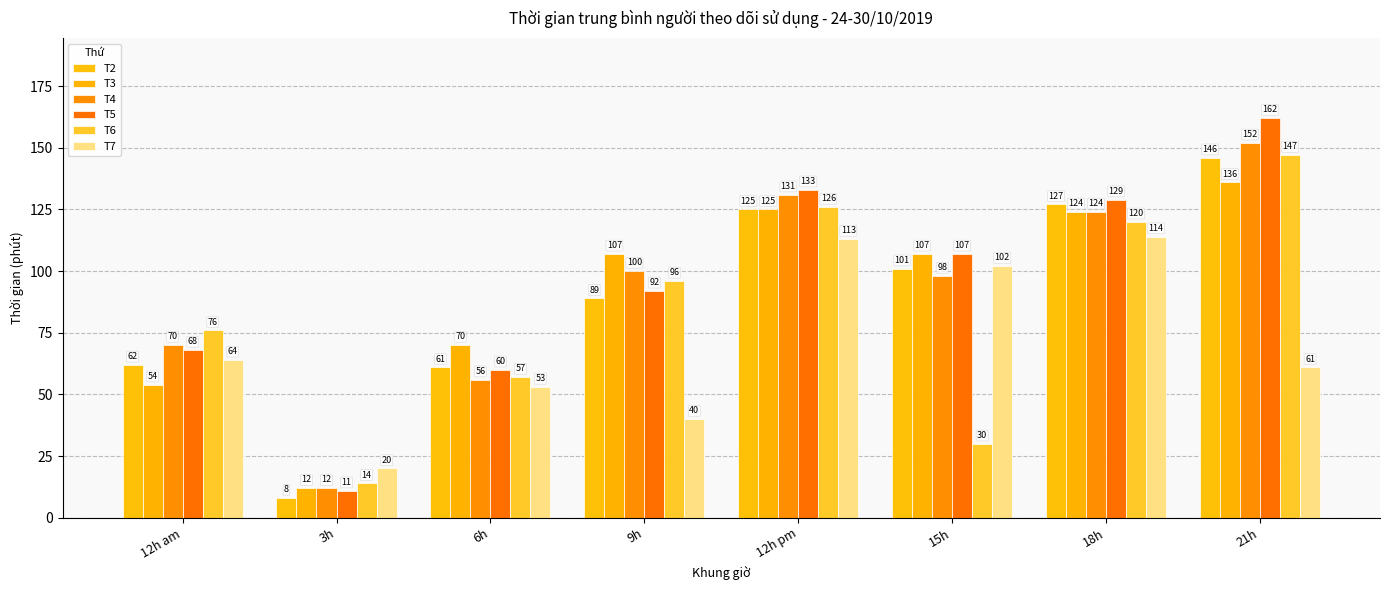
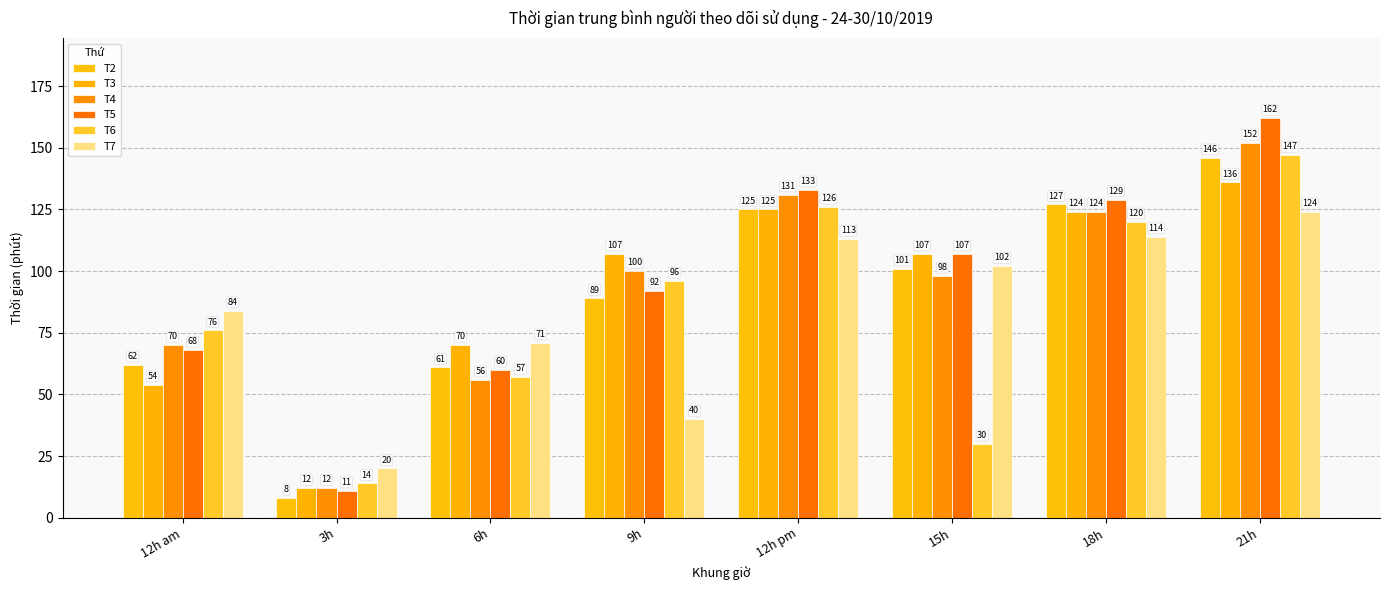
T7, 12h am: 64 -> 84
T7, 6h: 53 -> 71
T7, 21h: 61 -> 124
